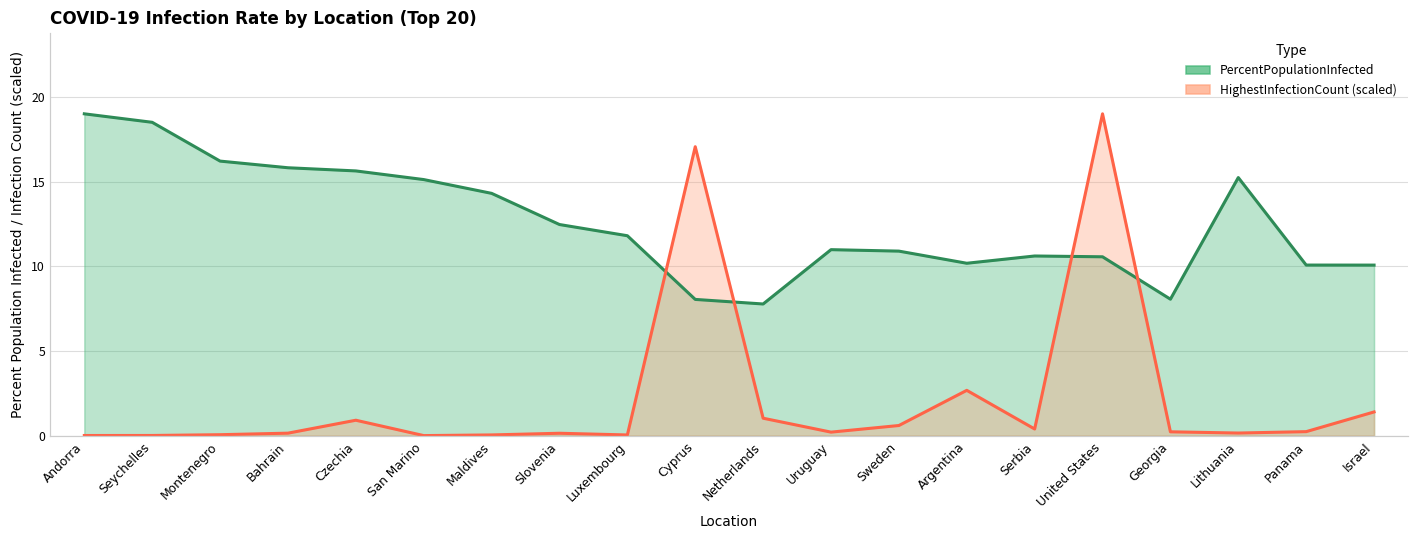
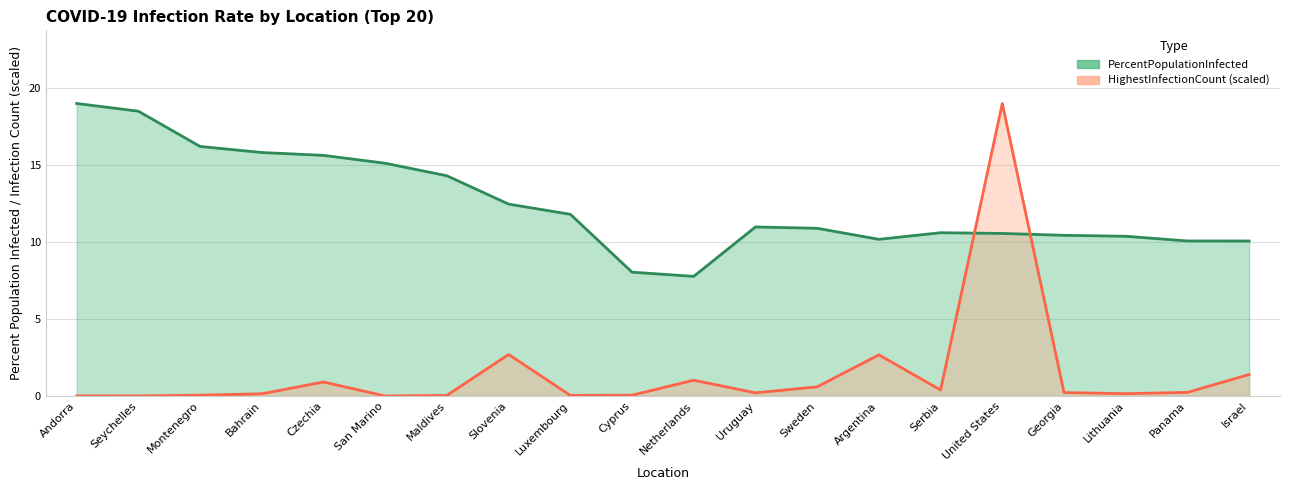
HighestInfectionCount (scaled), Slovenia: 0.1 -> 2.7
HighestInfectionCount (scaled), Cyprus: 17.1 -> 0.1
PercentPopulationInfected, Georgia: 8.1 -> 10.4
PercentPopulationInfected, Lithuania: 15.2 -> 10.4
